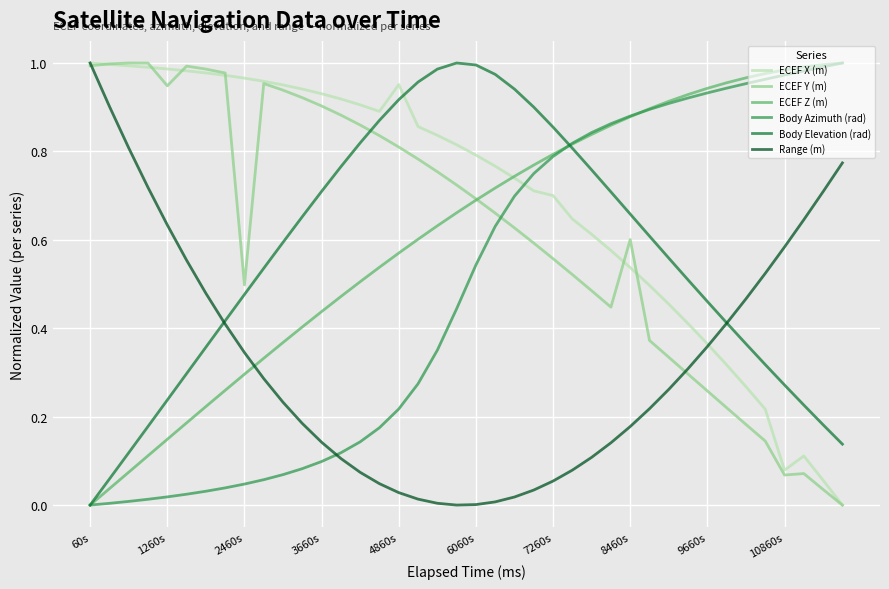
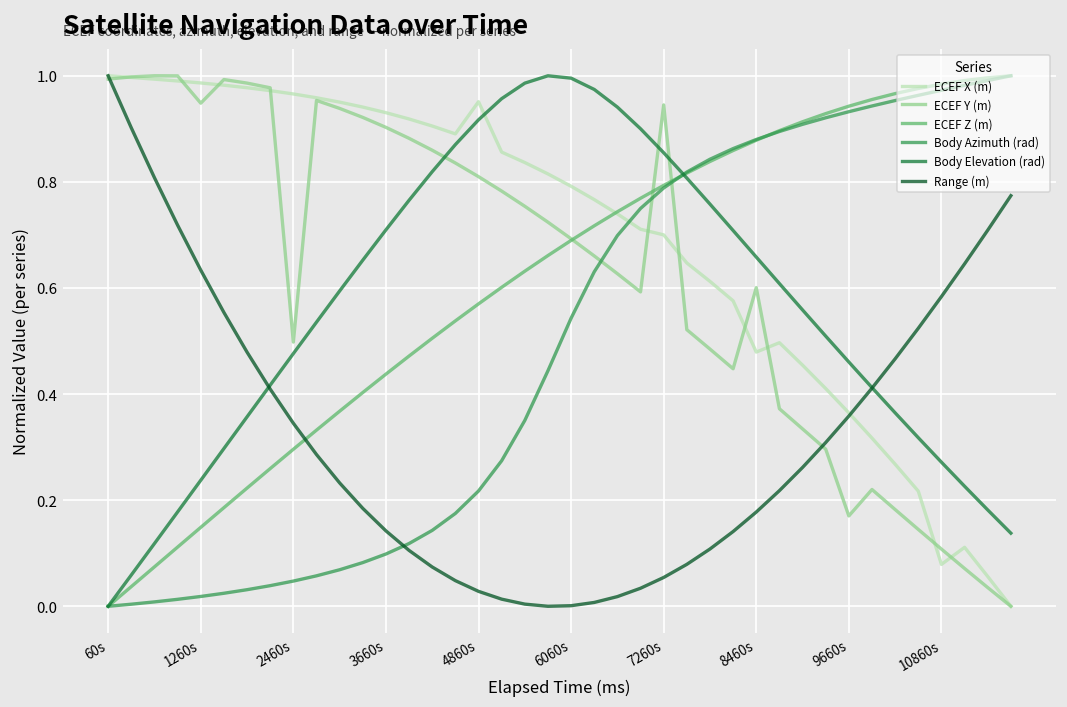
ECEF Y (m), 7260s: 0.56 -> 0.95
ECEF X (m), 8460s: 0.54 -> 0.48
ECEF Y (m), 9660s: 0.26 -> 0.17
ECEF Y (m), 10860s: 0.07 -> 0.11
